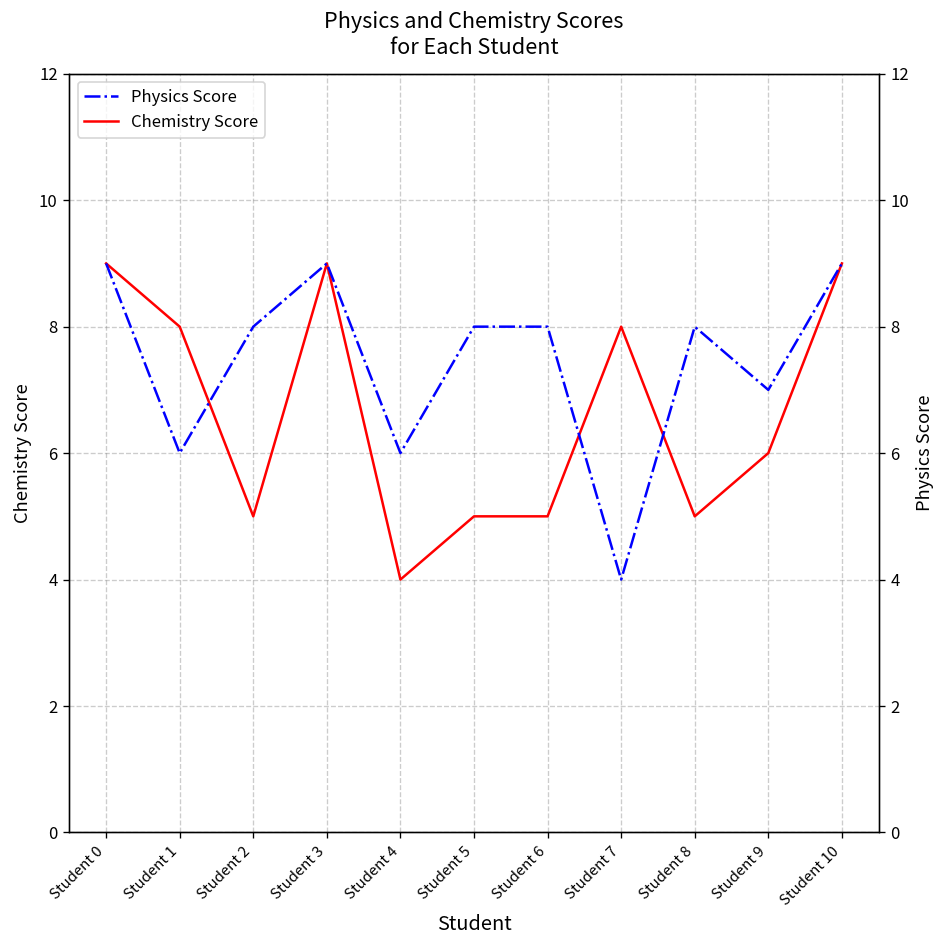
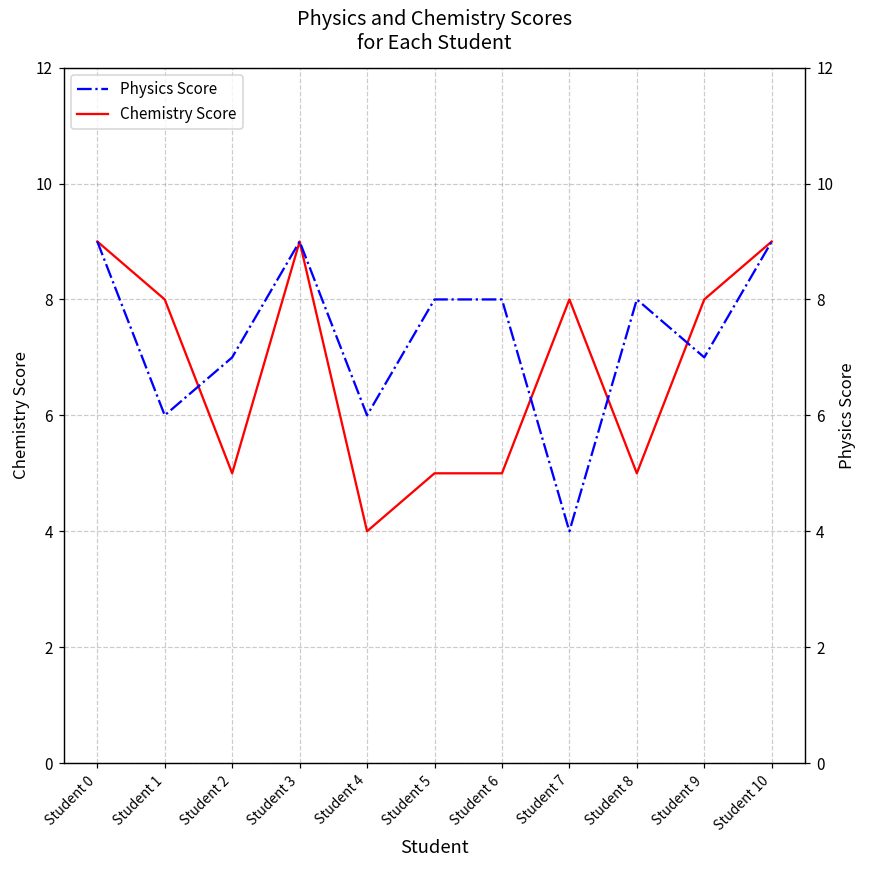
Chemistry Score, Student 9: 6 -> 8
Physics Score, Student 2: 8 -> 7
